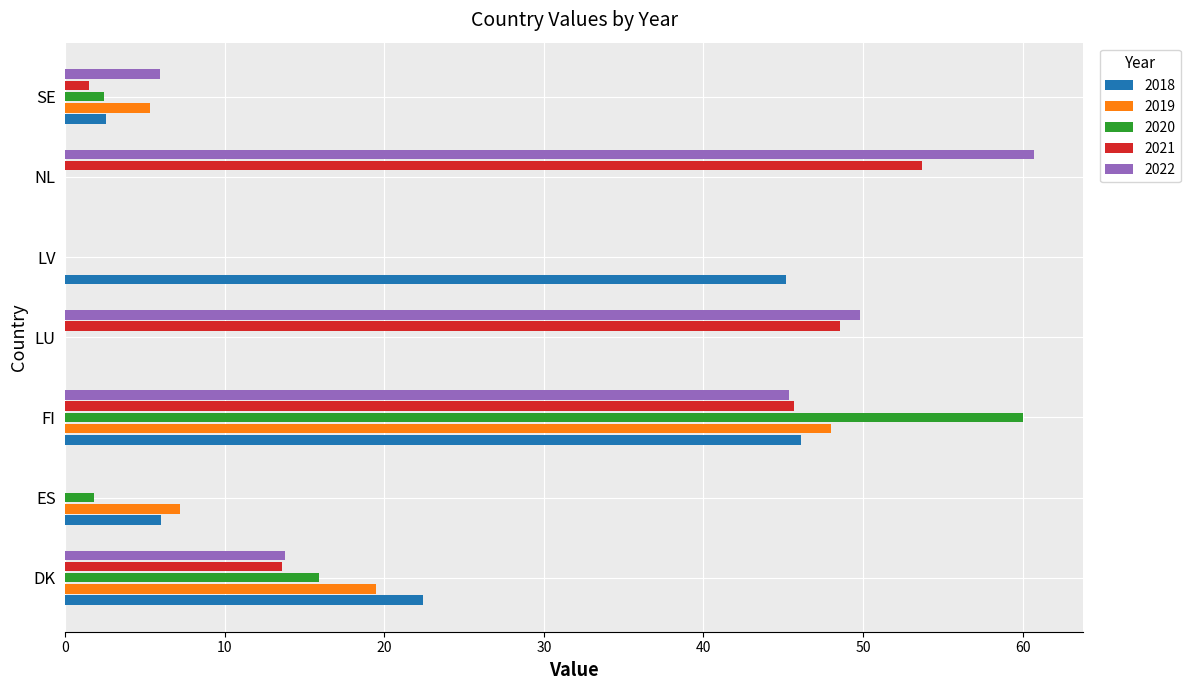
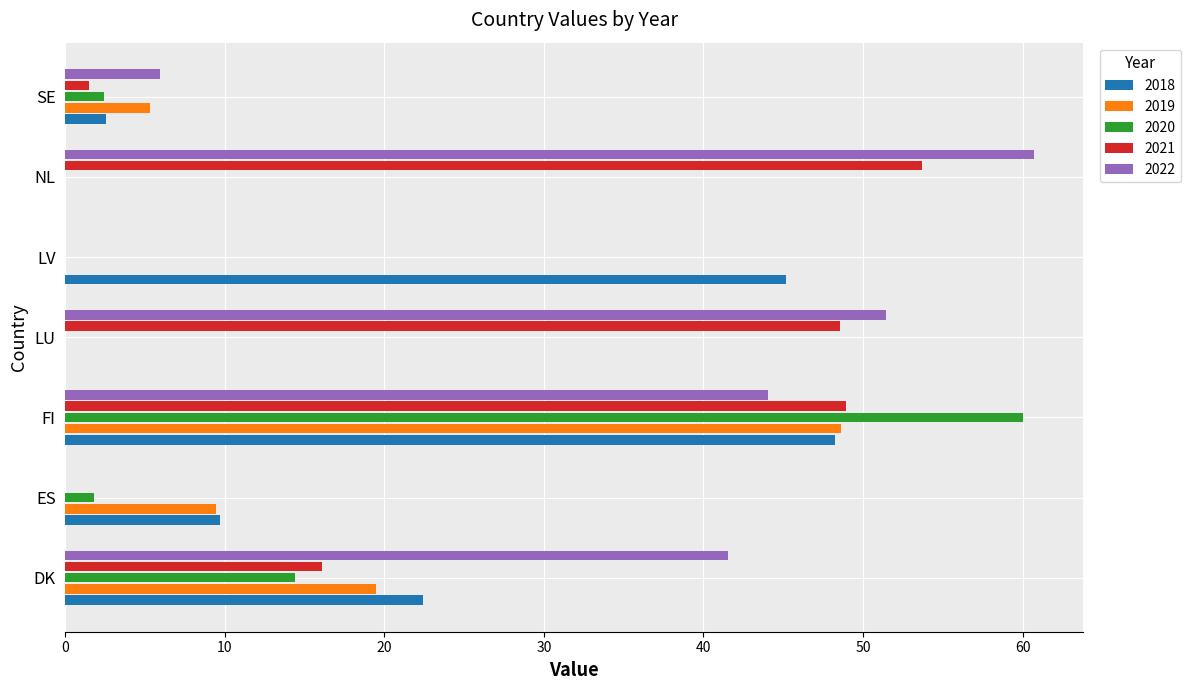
2022, LU: 49.8 -> 51.5
2022, FI: 45.4 -> 44.0
2021, FI: 45.7 -> 48.9
2019, FI: 48.0 -> 48.6
2018, FI: 46.1 -> 48.2
2019, ES: 7.2 -> 9.4
2018, ES: 6.0 -> 9.7
2022, DK: 13.8 -> 41.5
2021, DK: 13.6 -> 16.1
2020, DK: 15.9 -> 14.4
